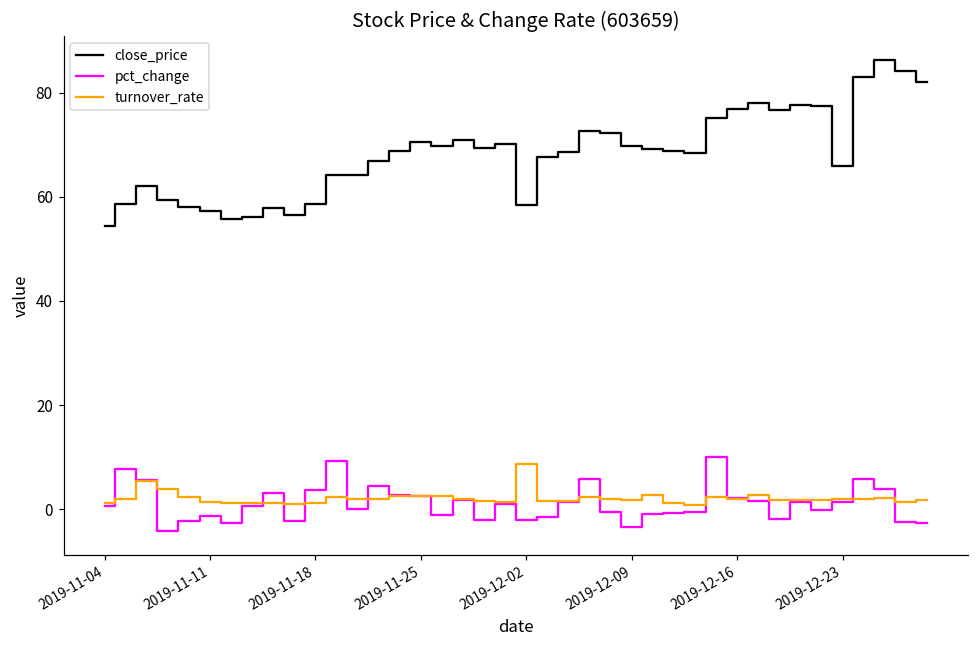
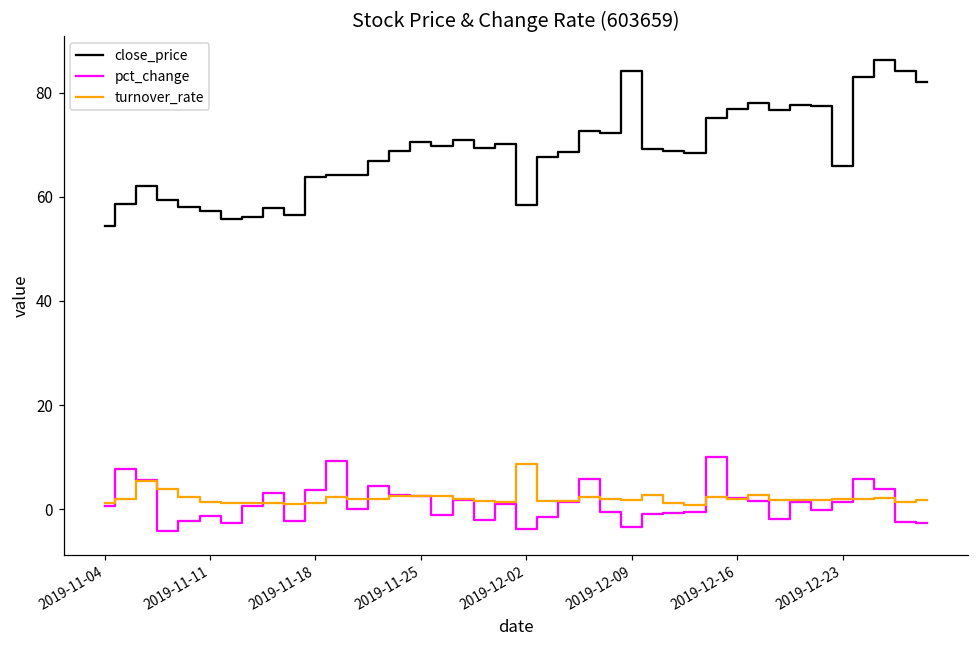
close_price, 2019-11-18: 59 -> 64
pct_change, 2019-12-02: -2 -> -4
close_price, 2019-12-09: 70 -> 84
